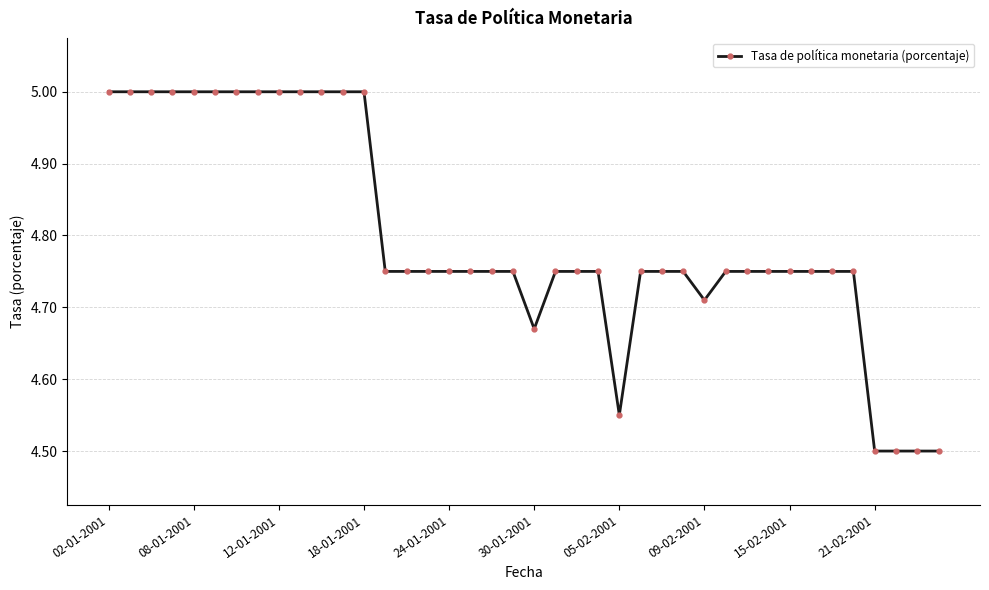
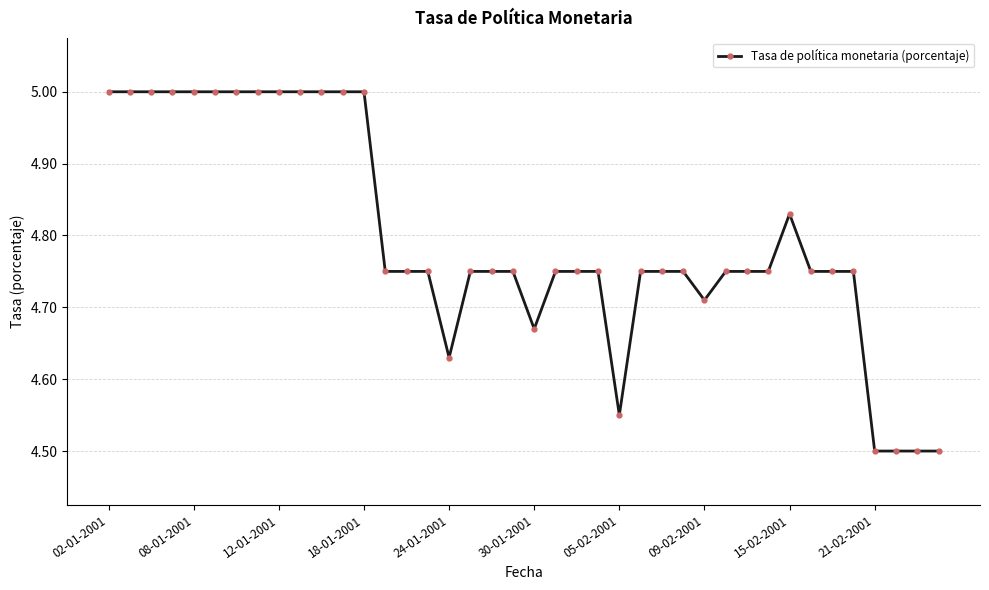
24-01-2001: 4.75 -> 4.63
15-02-2001: 4.75 -> 4.83
